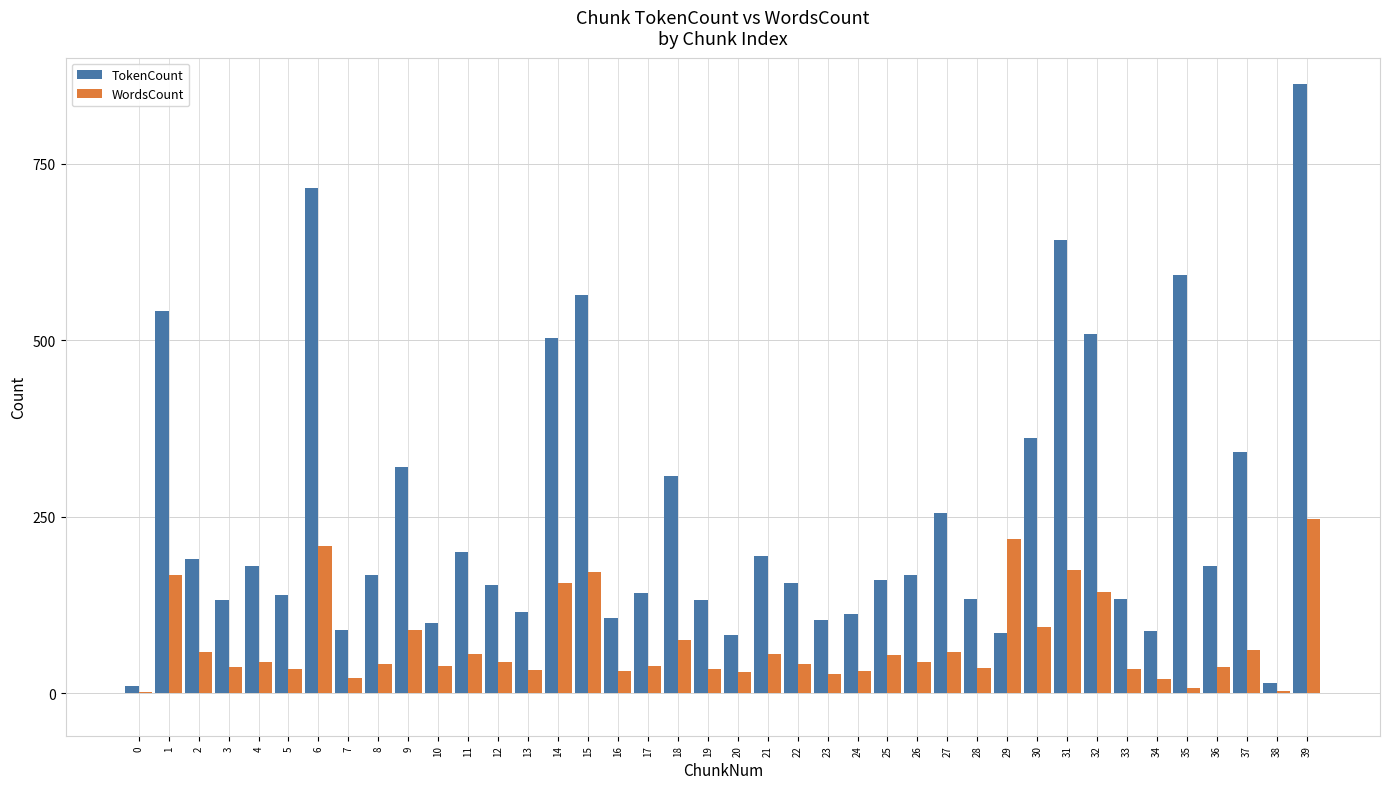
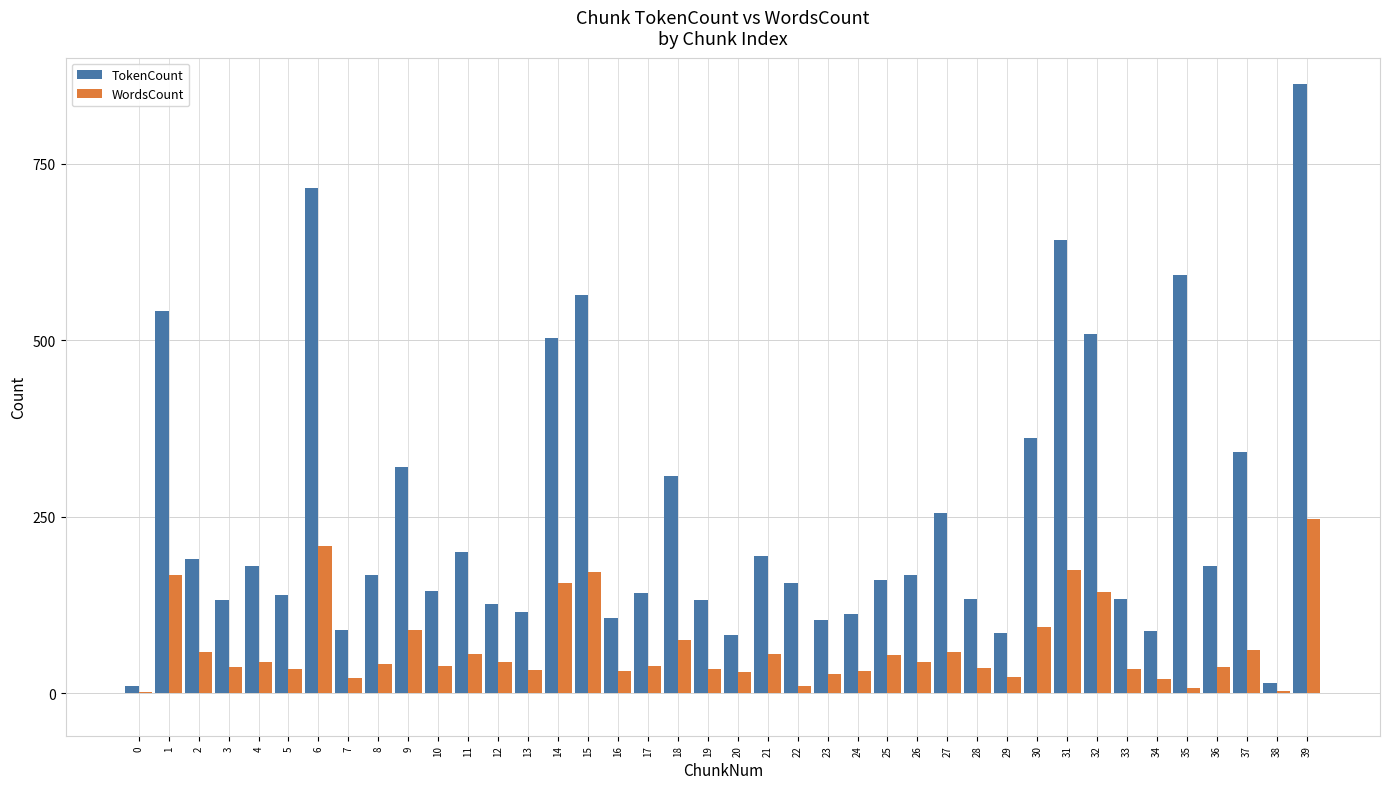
TokenCount, 10: 100 -> 150
TokenCount, 12: 150 -> 130
WordsCount, 22: 40 -> 10
WordsCount, 29: 220 -> 20
